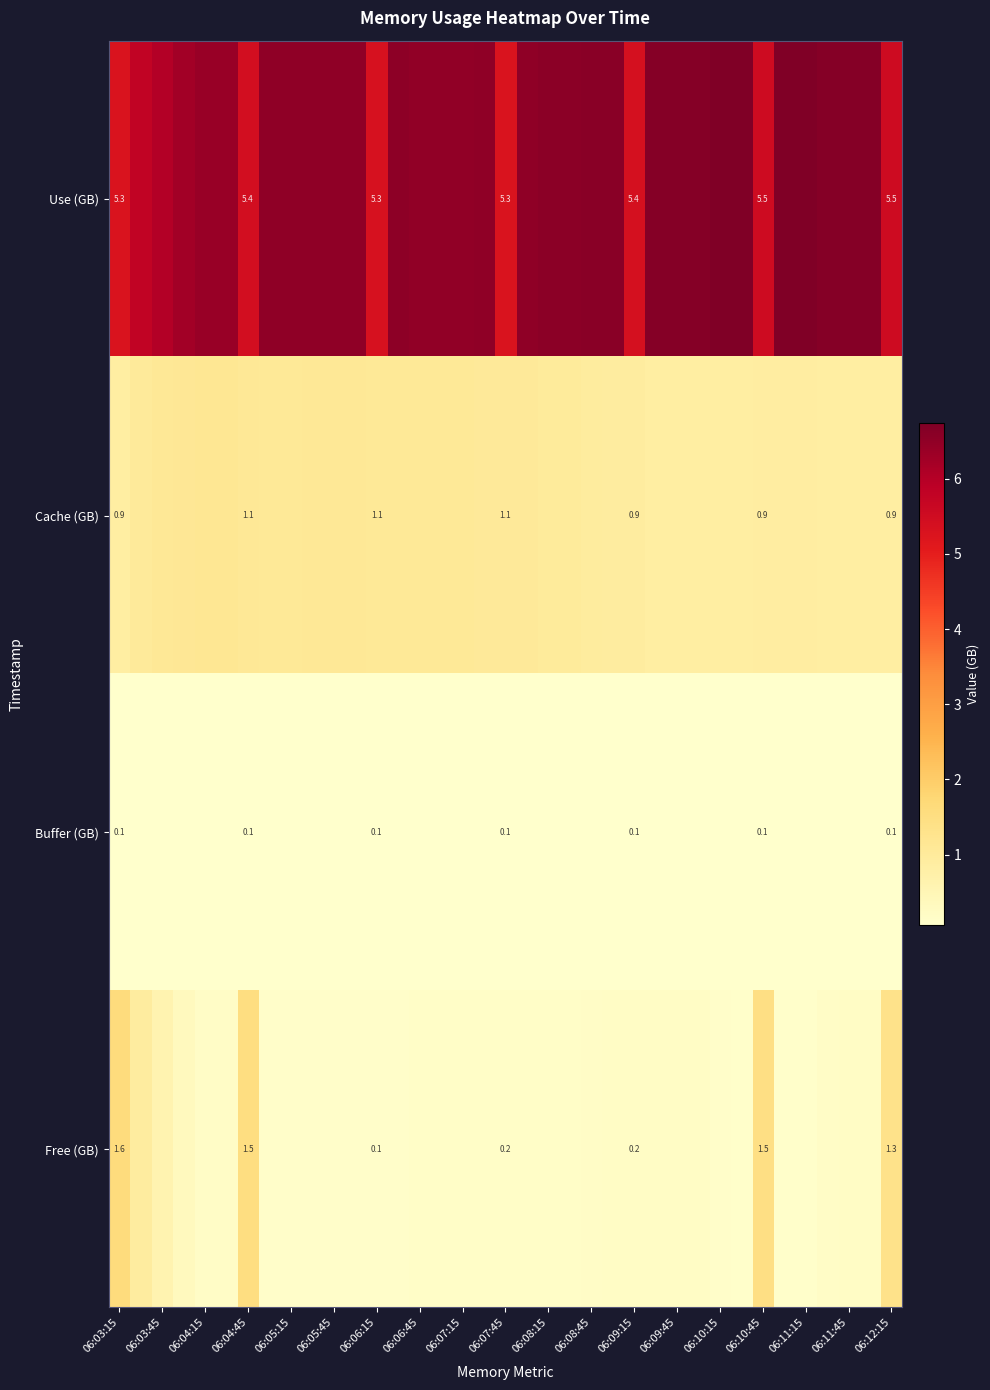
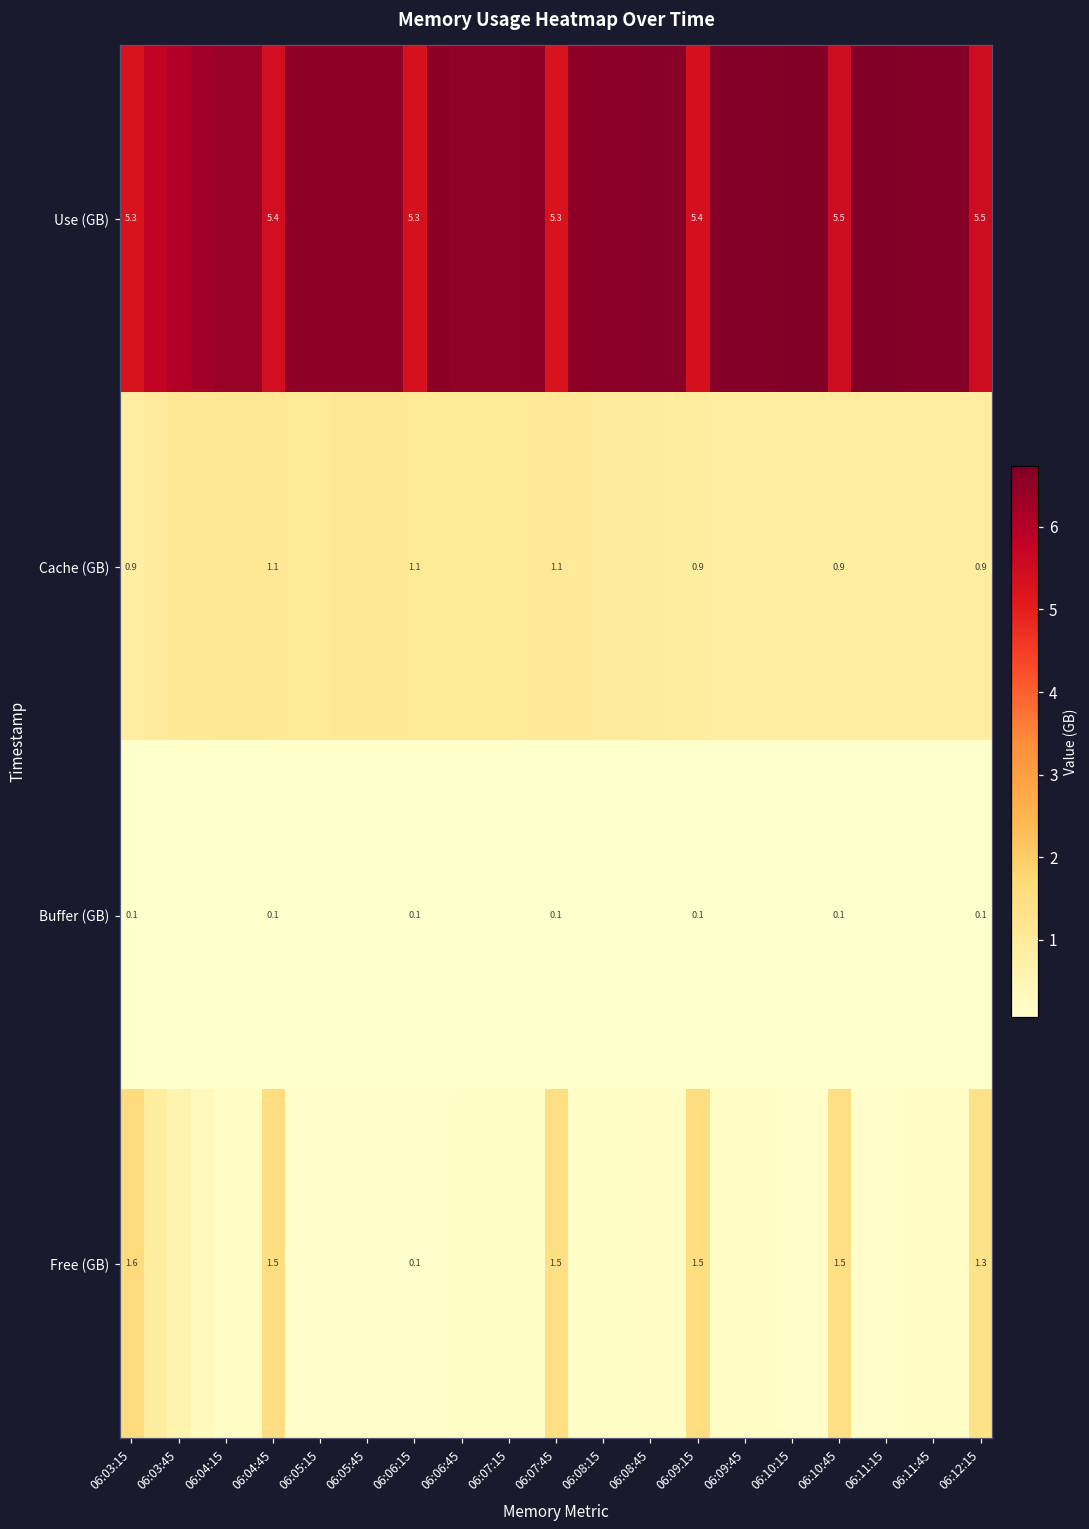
Free (GB), 06:07:45: 0.2 -> 1.5
Free (GB), 06:09:15: 0.2 -> 1.5
